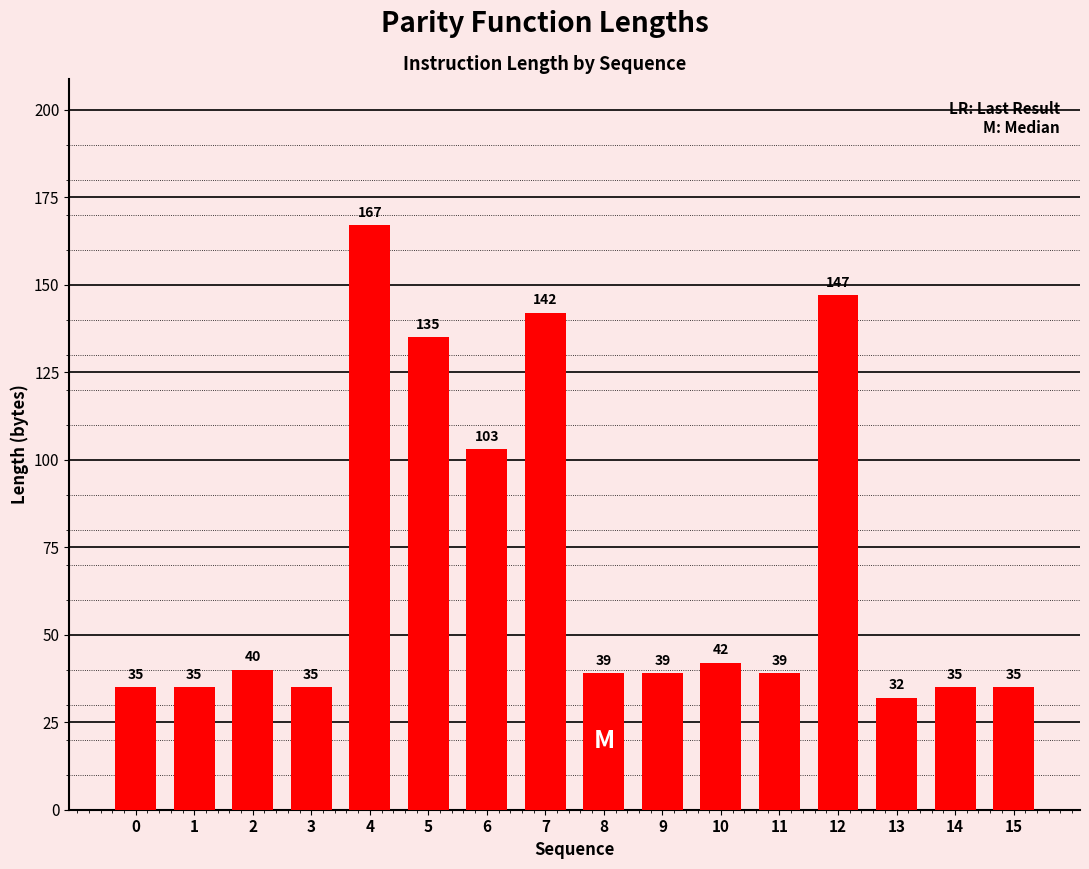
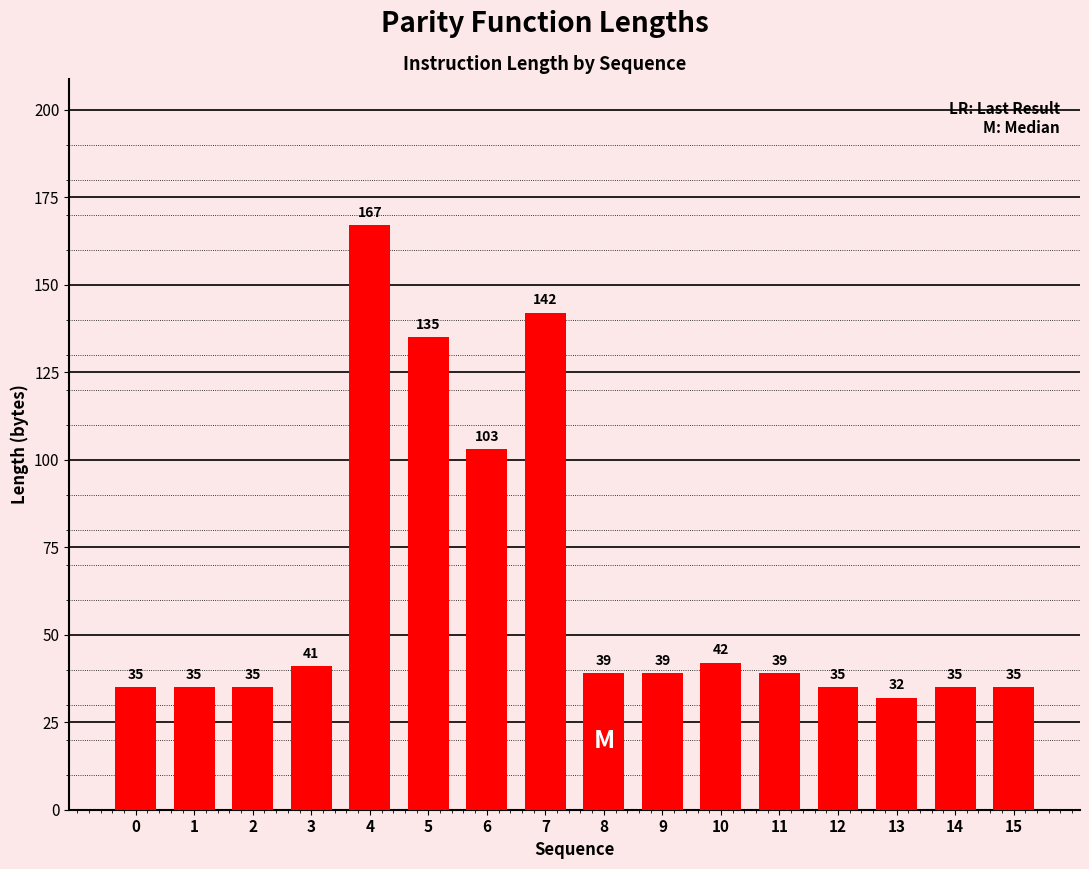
2: 40 -> 35
3: 35 -> 41
12: 147 -> 35
